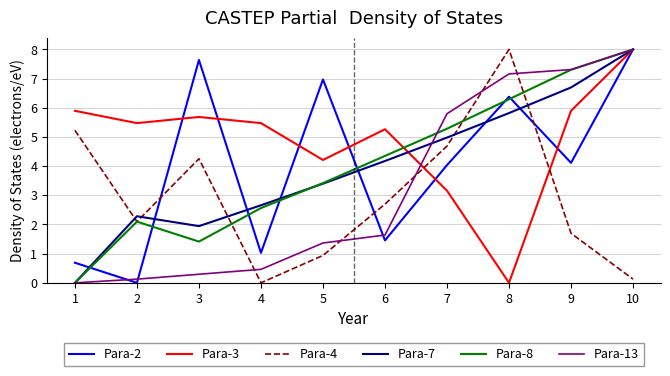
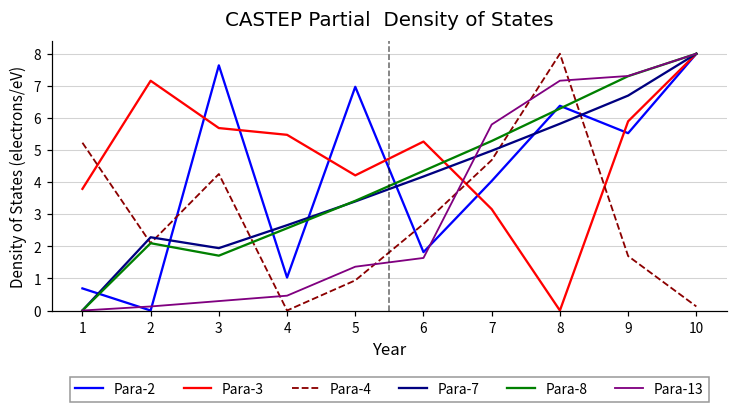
Para-3, 1: 5.9 -> 3.8
Para-3, 2: 5.5 -> 7.2
Para-8, 3: 1.4 -> 1.7
Para-2, 6: 1.5 -> 1.8
Para-2, 9: 4.1 -> 5.5
